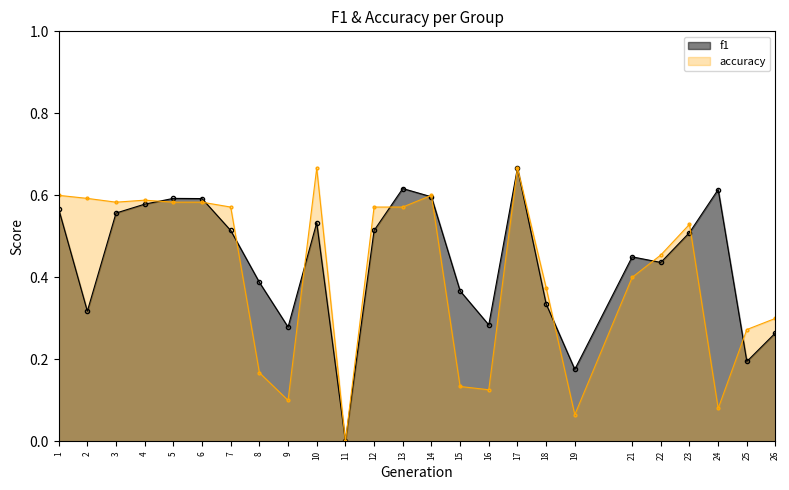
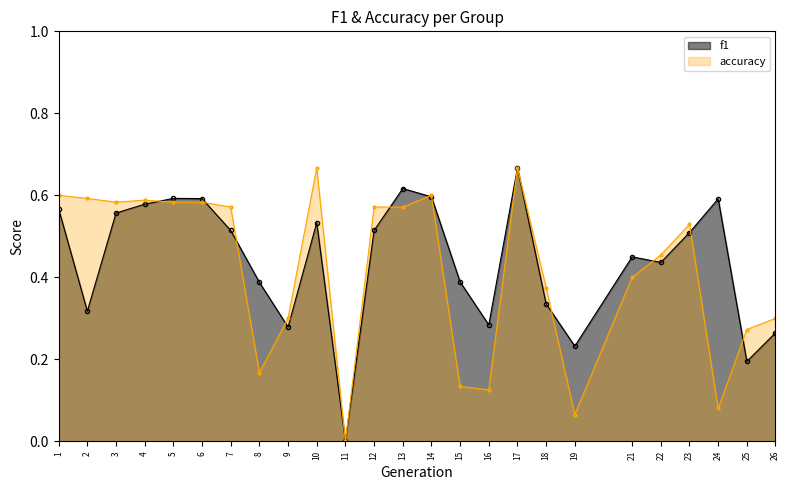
accuracy, 9: 0.1 -> 0.3
f1, 15: 0.37 -> 0.39
f1, 19: 0.18 -> 0.23
f1, 24: 0.61 -> 0.59
